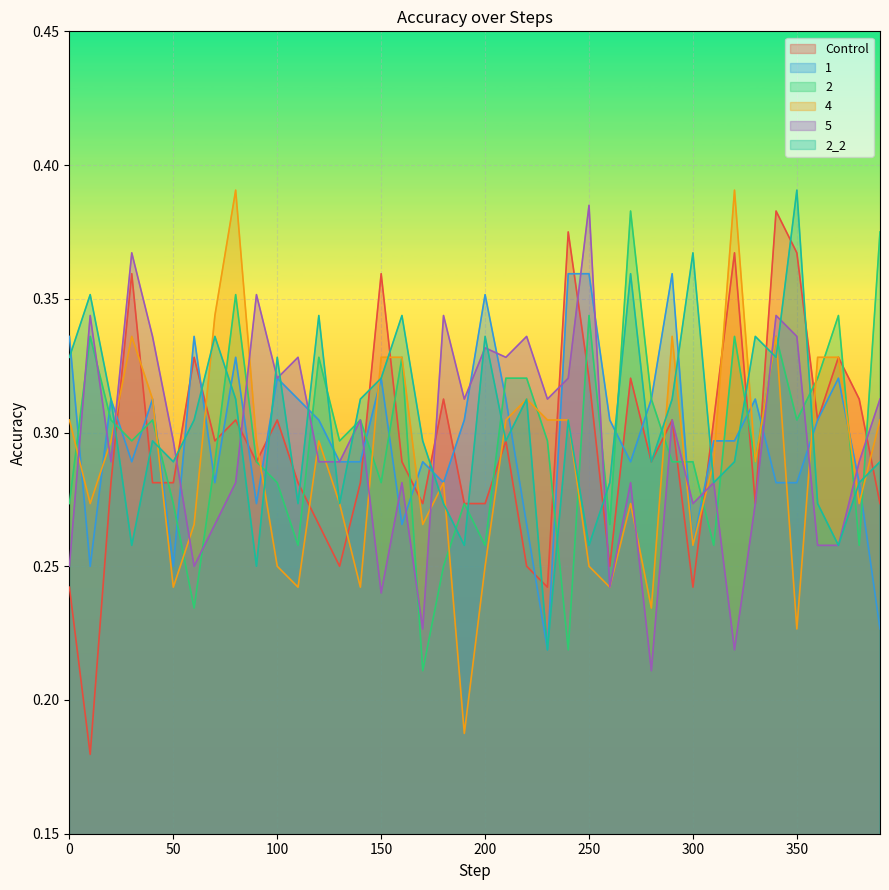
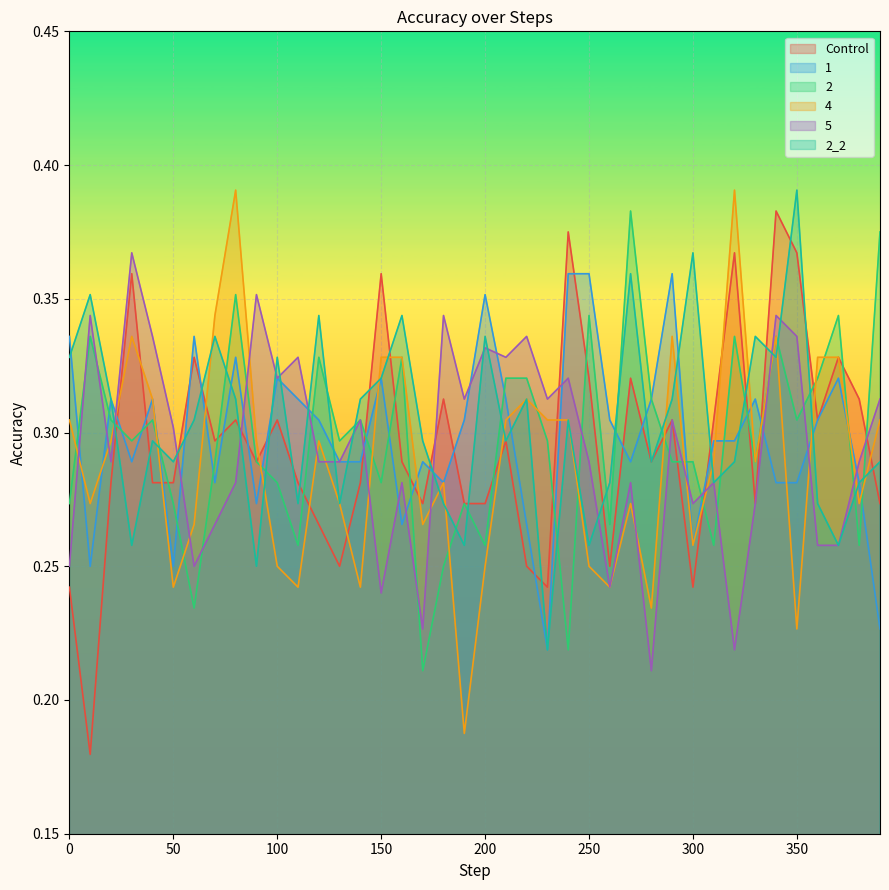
5, 50: 0.297 -> 0.302
5, 250: 0.385 -> 0.289
